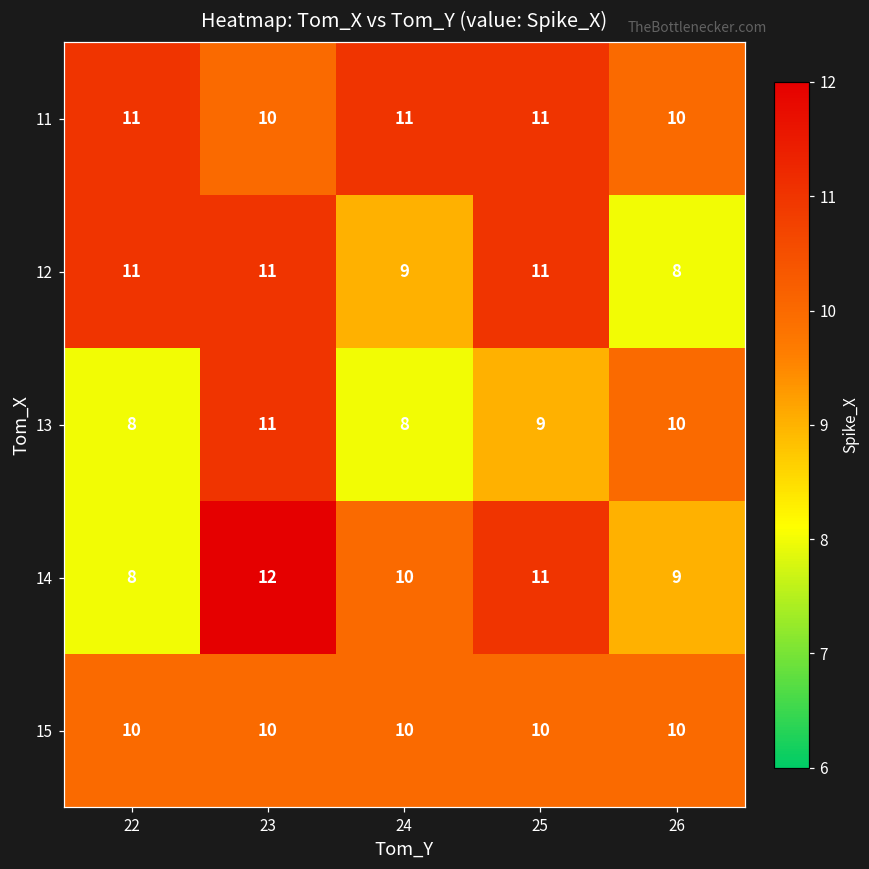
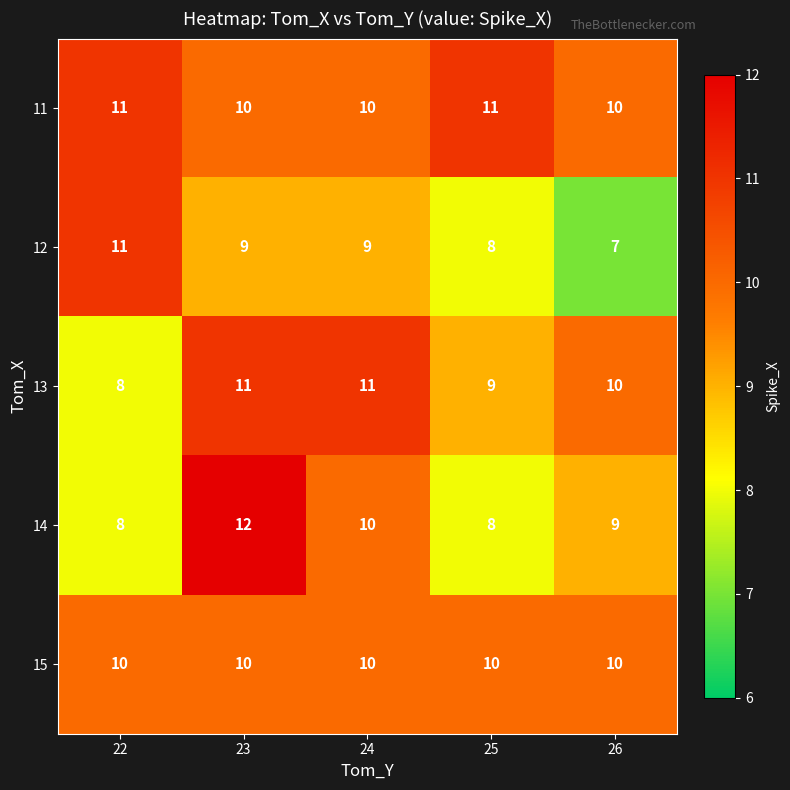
11, 24: 11 -> 10
12, 23: 11 -> 9
12, 25: 11 -> 8
12, 26: 8 -> 7
13, 24: 8 -> 11
14, 25: 11 -> 8
